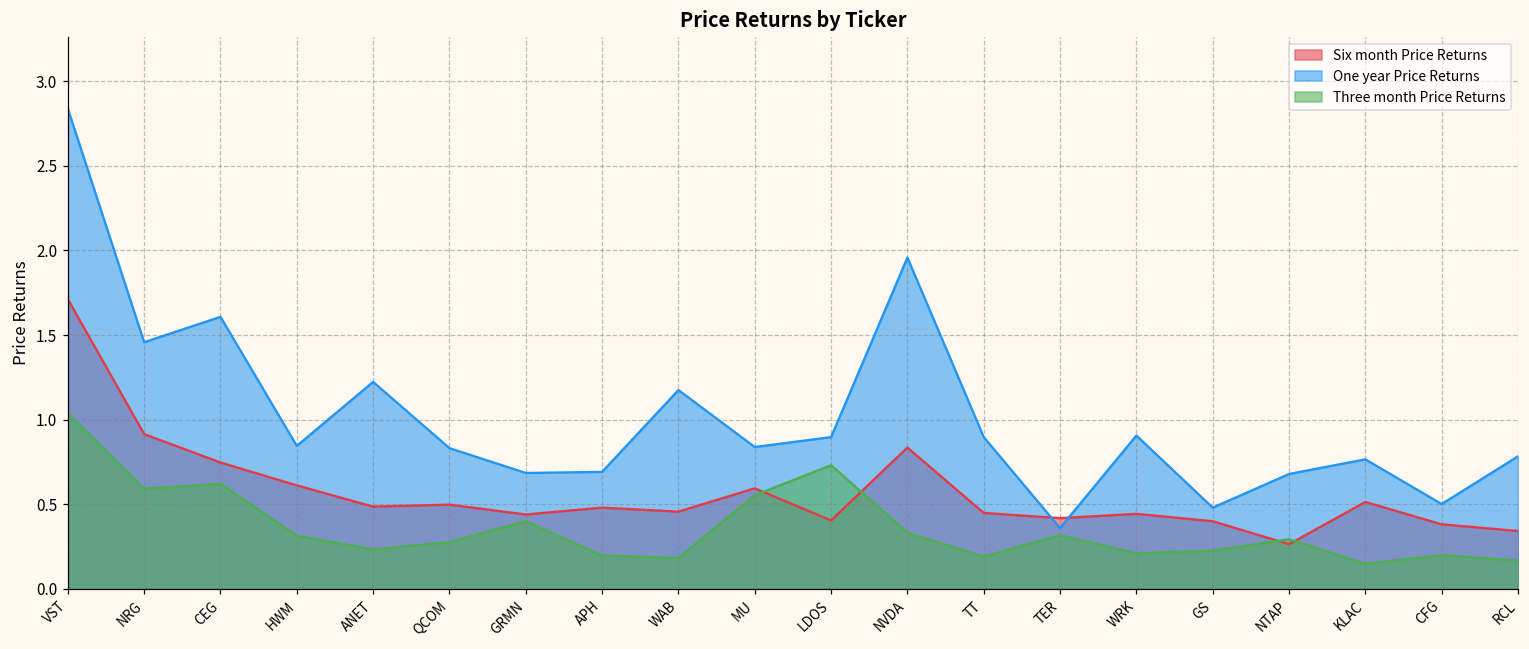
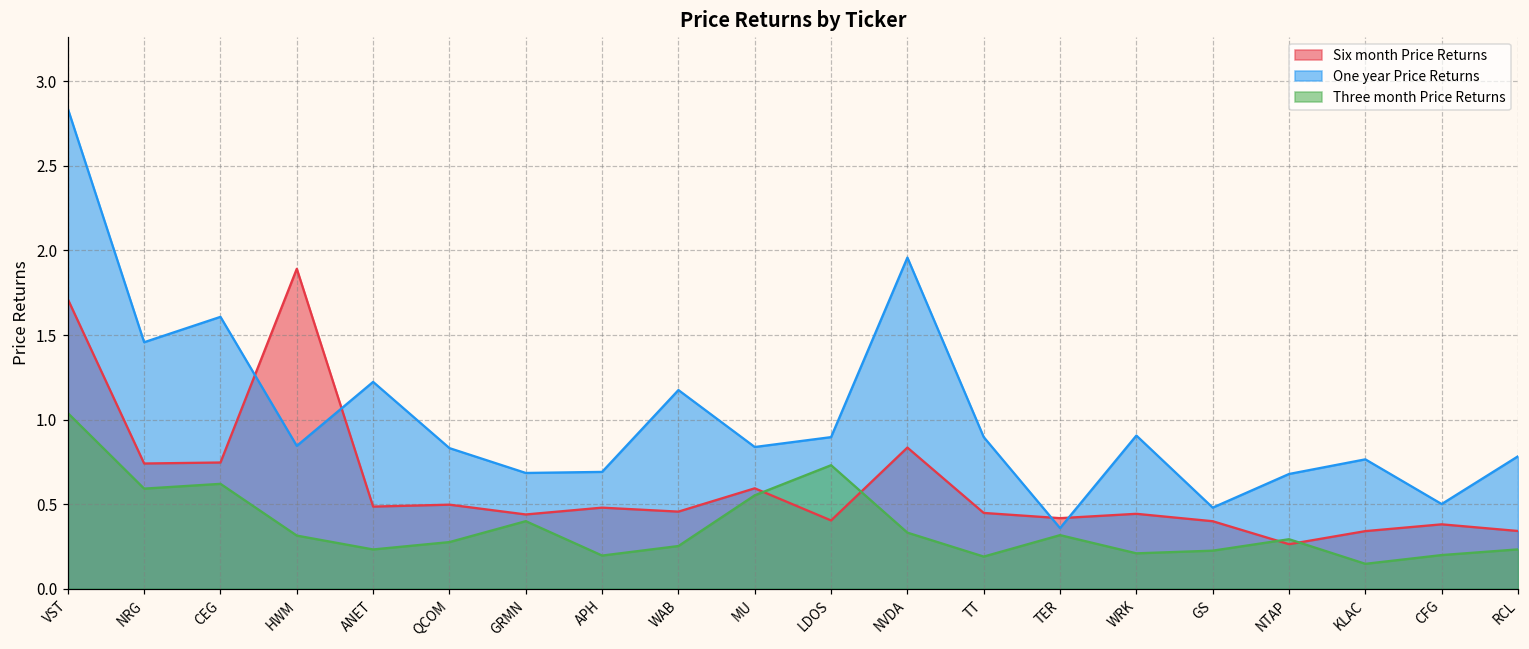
Six month Price Returns, NRG: 0.91 -> 0.74
Six month Price Returns, HWM: 0.61 -> 1.89
Three month Price Returns, WAB: 0.18 -> 0.25
Six month Price Returns, KLAC: 0.51 -> 0.34
Three month Price Returns, RCL: 0.17 -> 0.23
